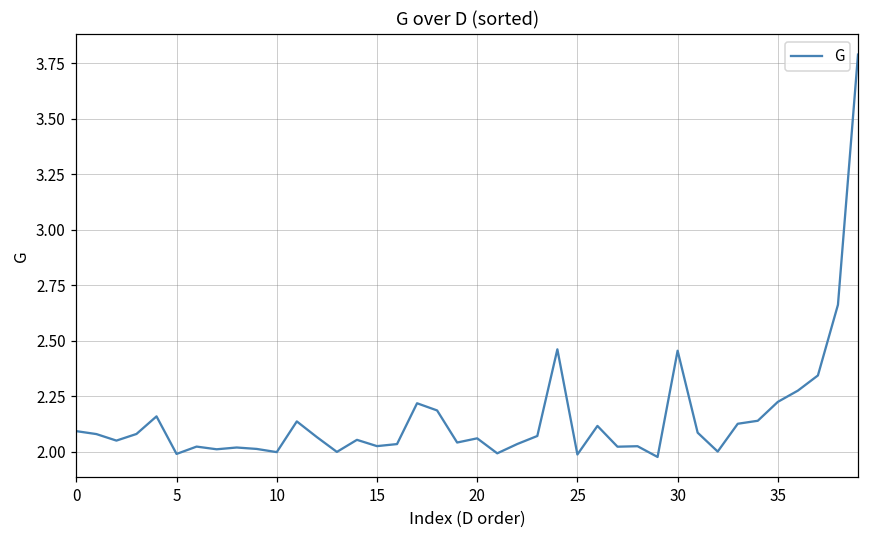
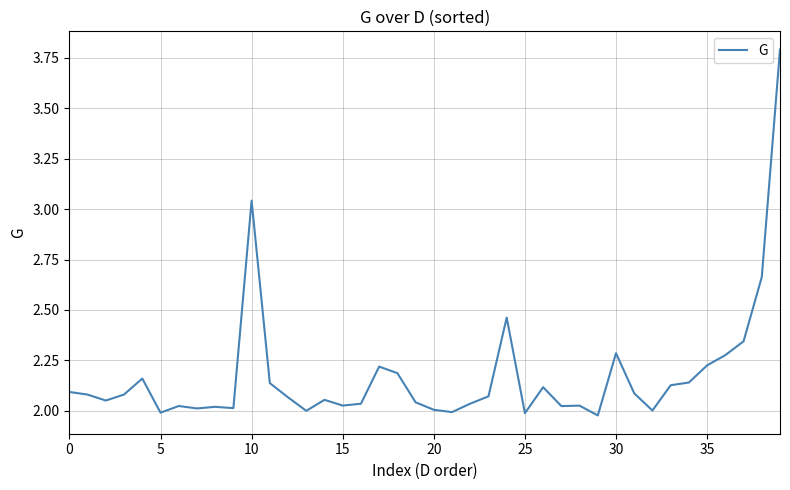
10: 2.00 -> 3.04
20: 2.06 -> 2.01
30: 2.46 -> 2.29
